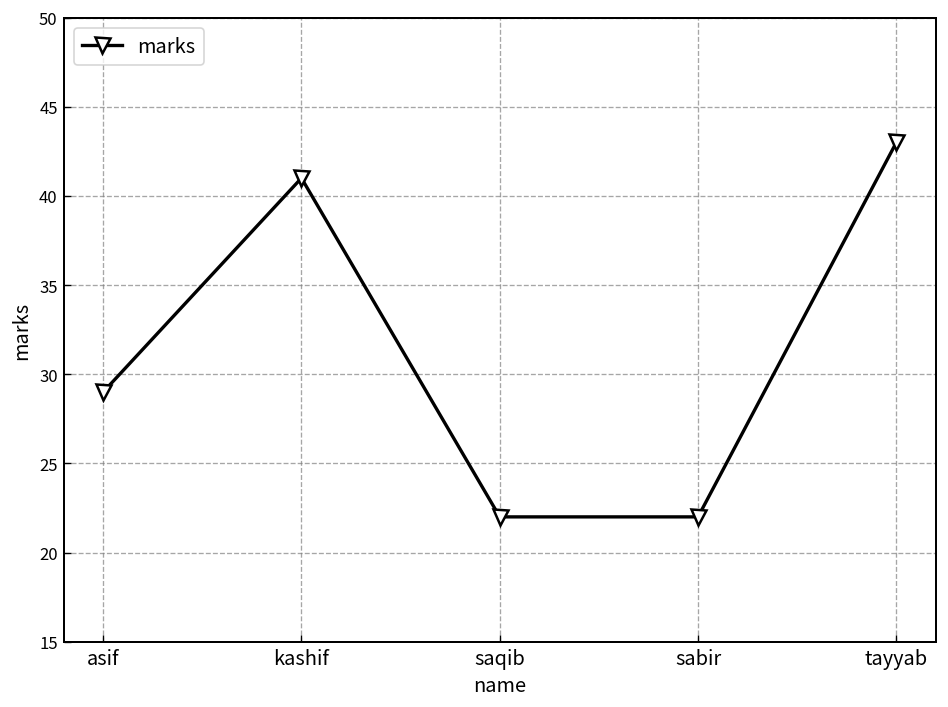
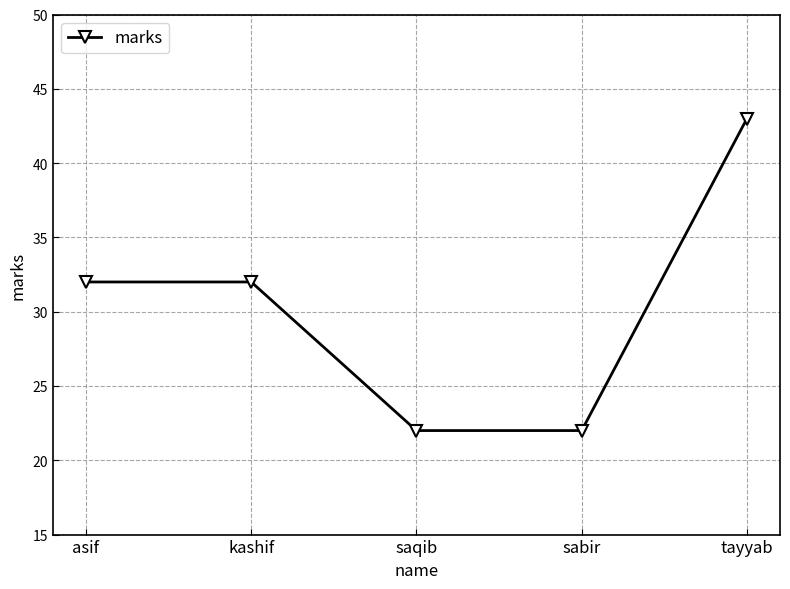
asif: 29 -> 32
kashif: 41 -> 32
